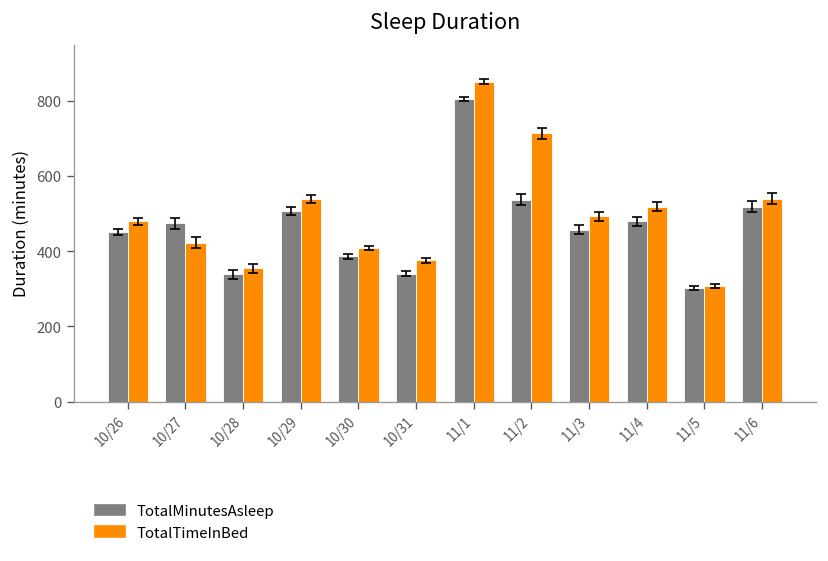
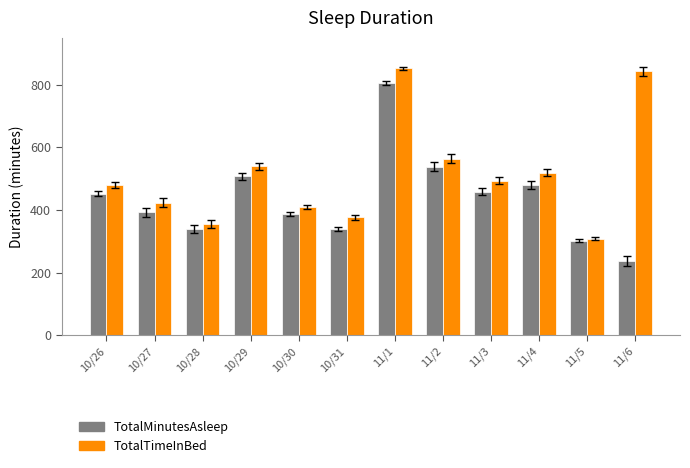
TotalMinutesAsleep, 10/27: 480 -> 390
TotalTimeInBed, 11/2: 710 -> 560
TotalMinutesAsleep, 11/6: 520 -> 240
TotalTimeInBed, 11/6: 540 -> 840
